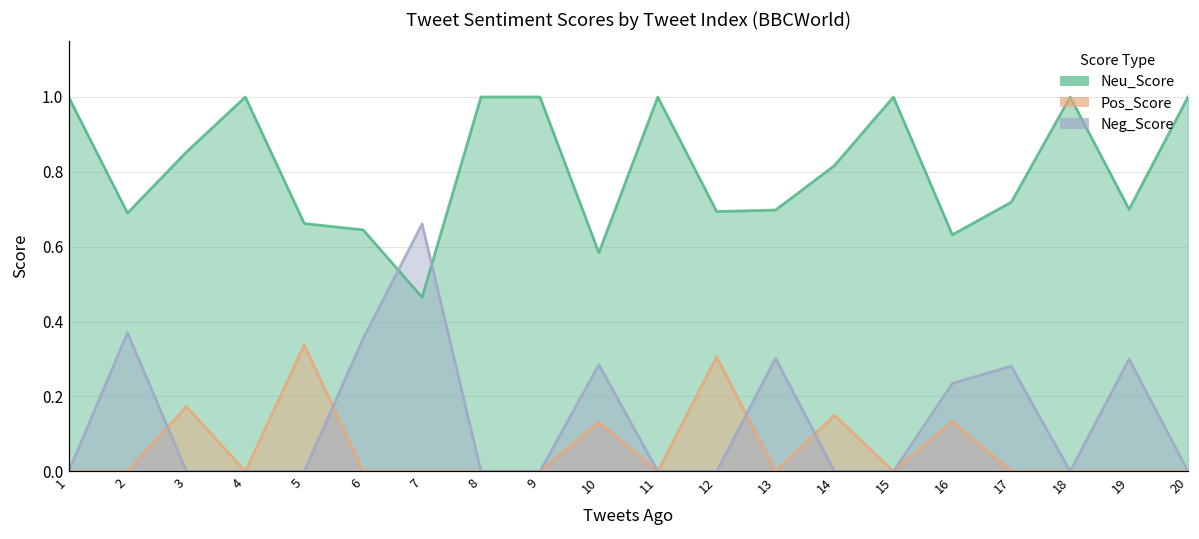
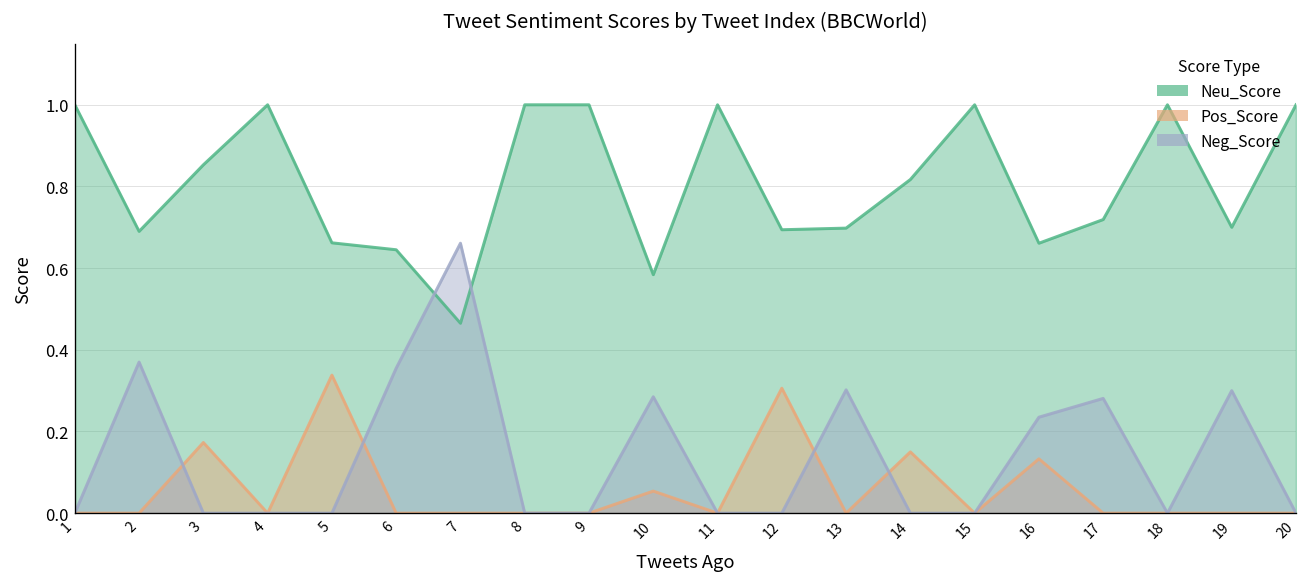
Pos_Score, 10: 0.13 -> 0.05
Neu_Score, 16: 0.63 -> 0.66
